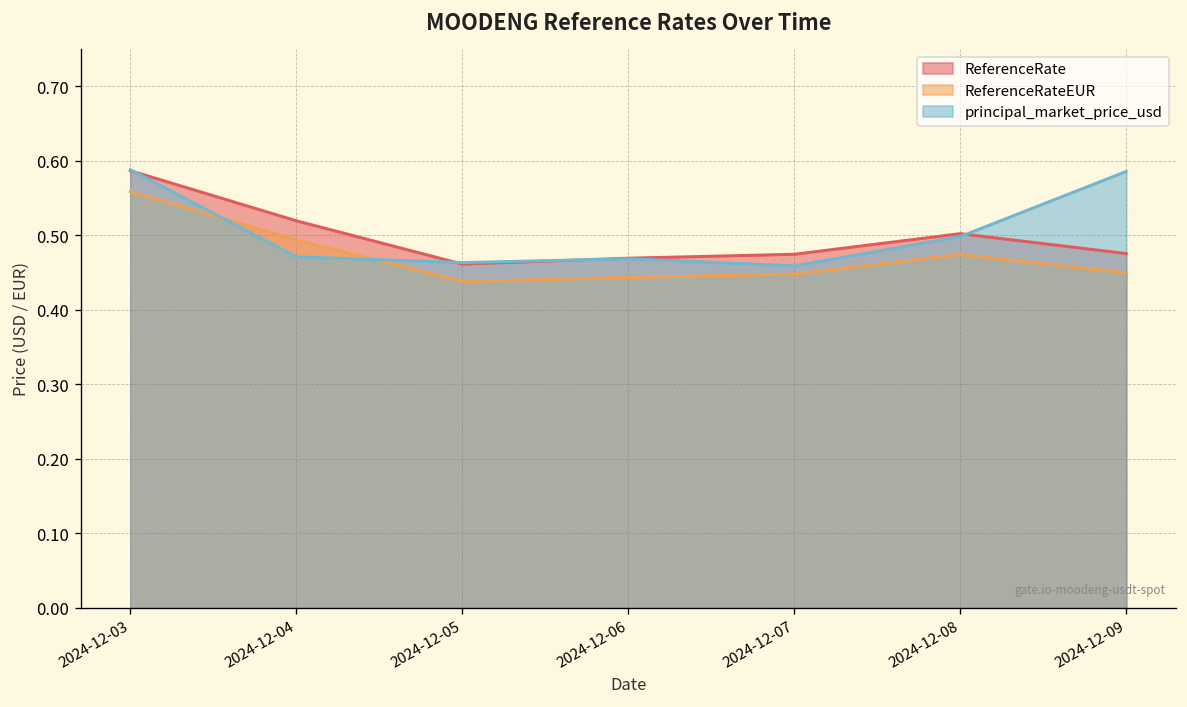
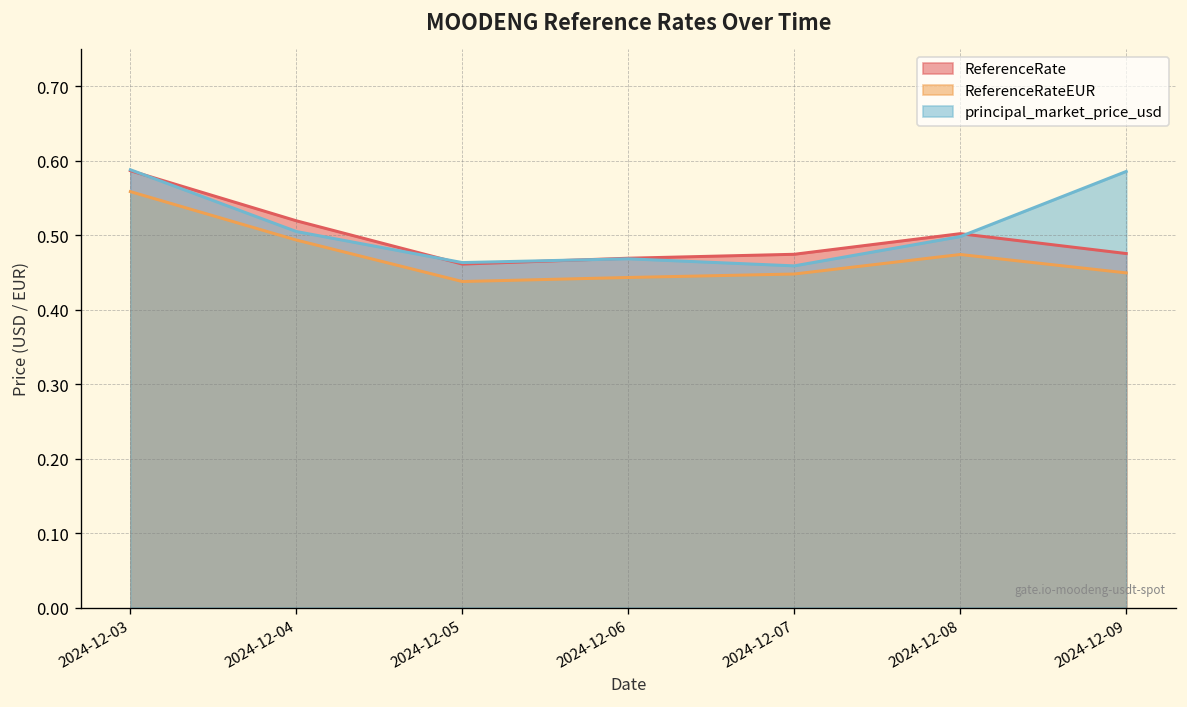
principal_market_price_usd, 2024-12-04: 0.47 -> 0.50
